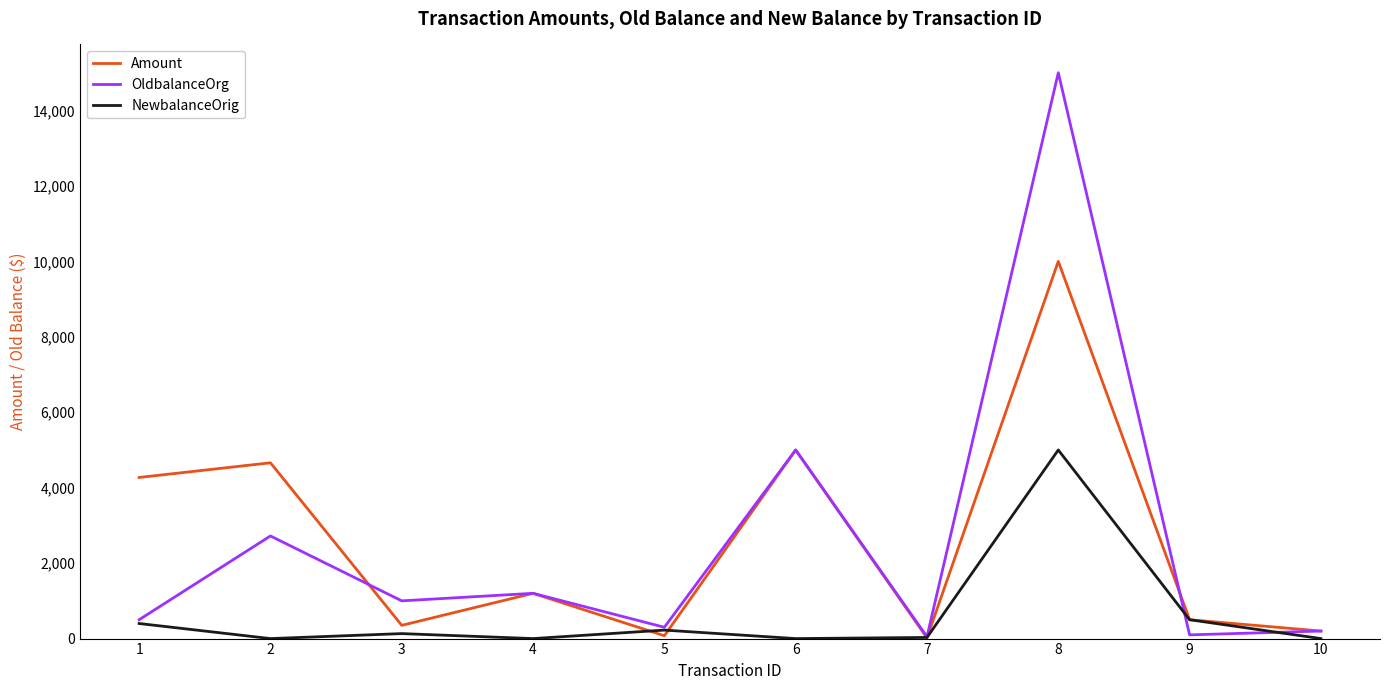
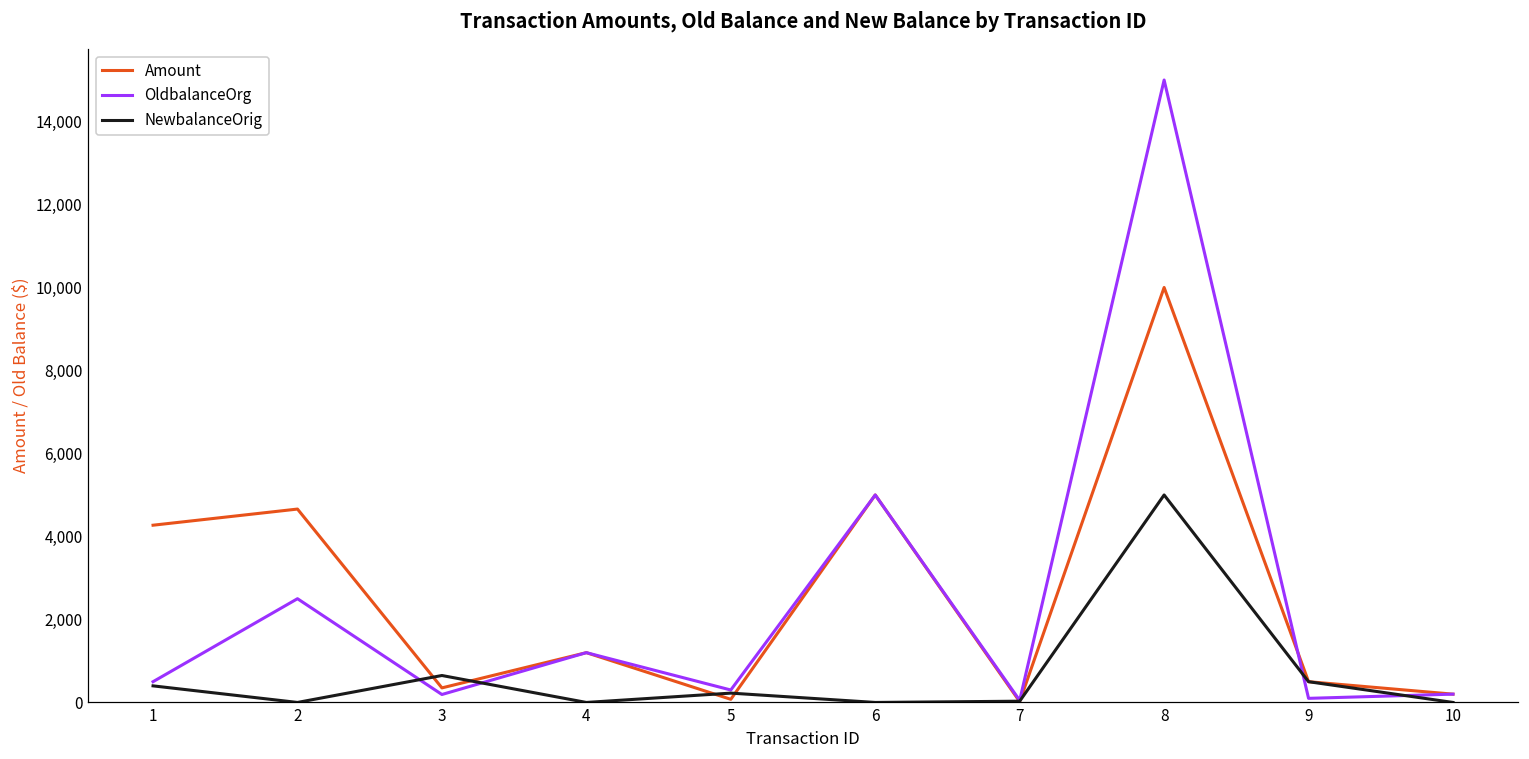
OldbalanceOrg, 2: 2,700 -> 2,500
OldbalanceOrg, 3: 1,000 -> 200
NewbalanceOrig, 3: 100 -> 600
